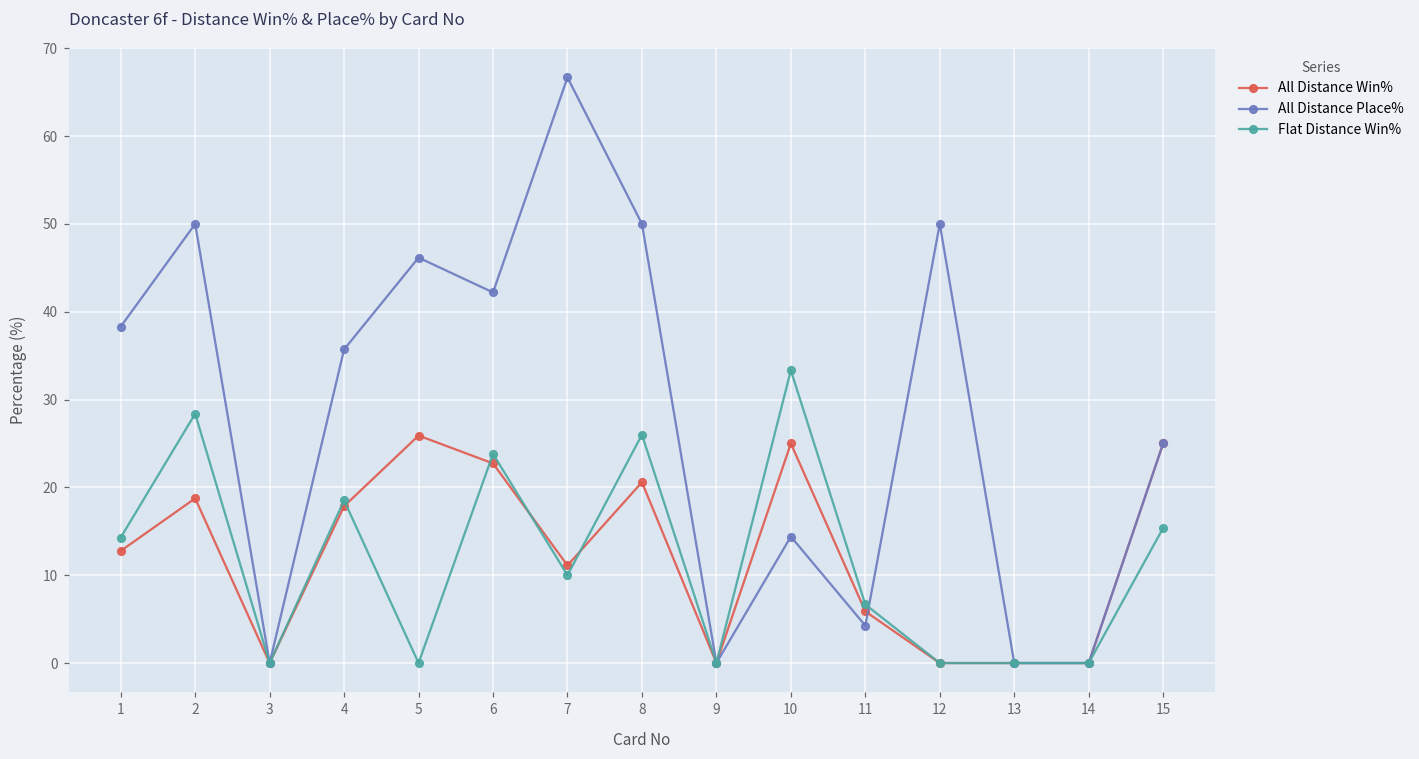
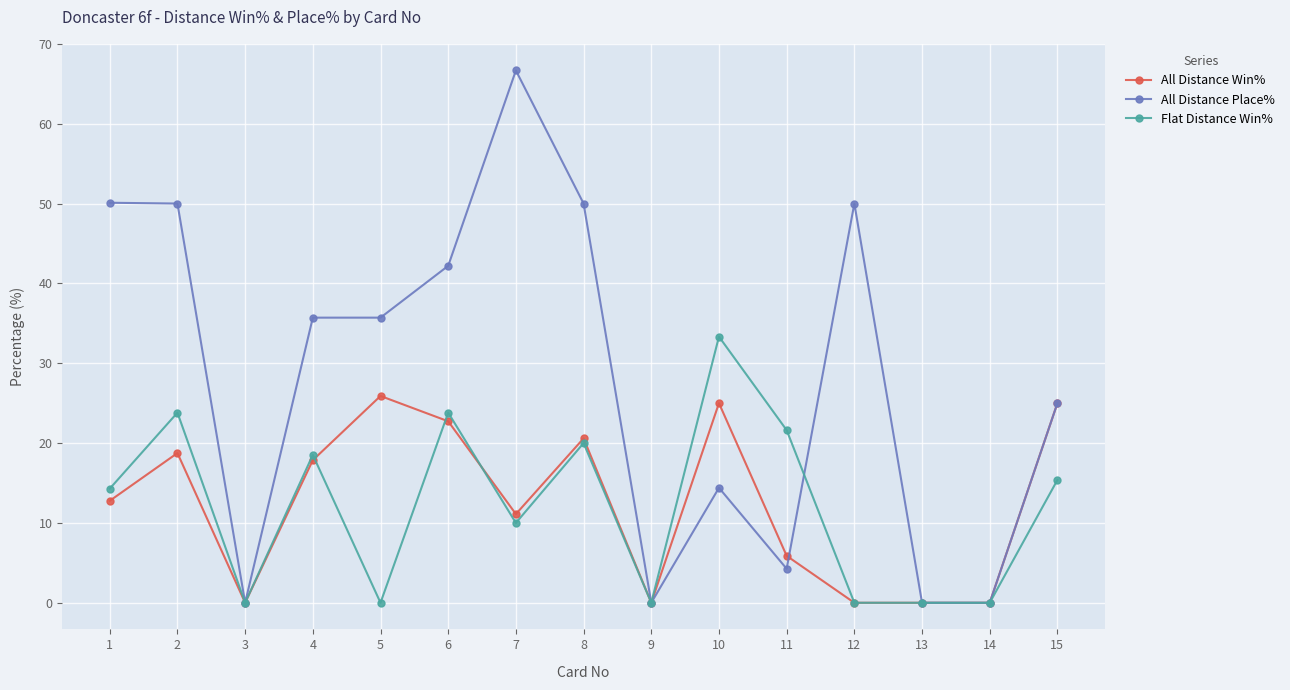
All Distance Place%, 1: 38 -> 50
Flat Distance Win%, 2: 28 -> 24
All Distance Place%, 5: 46 -> 36
Flat Distance Win%, 8: 26 -> 20
Flat Distance Win%, 11: 7 -> 22
